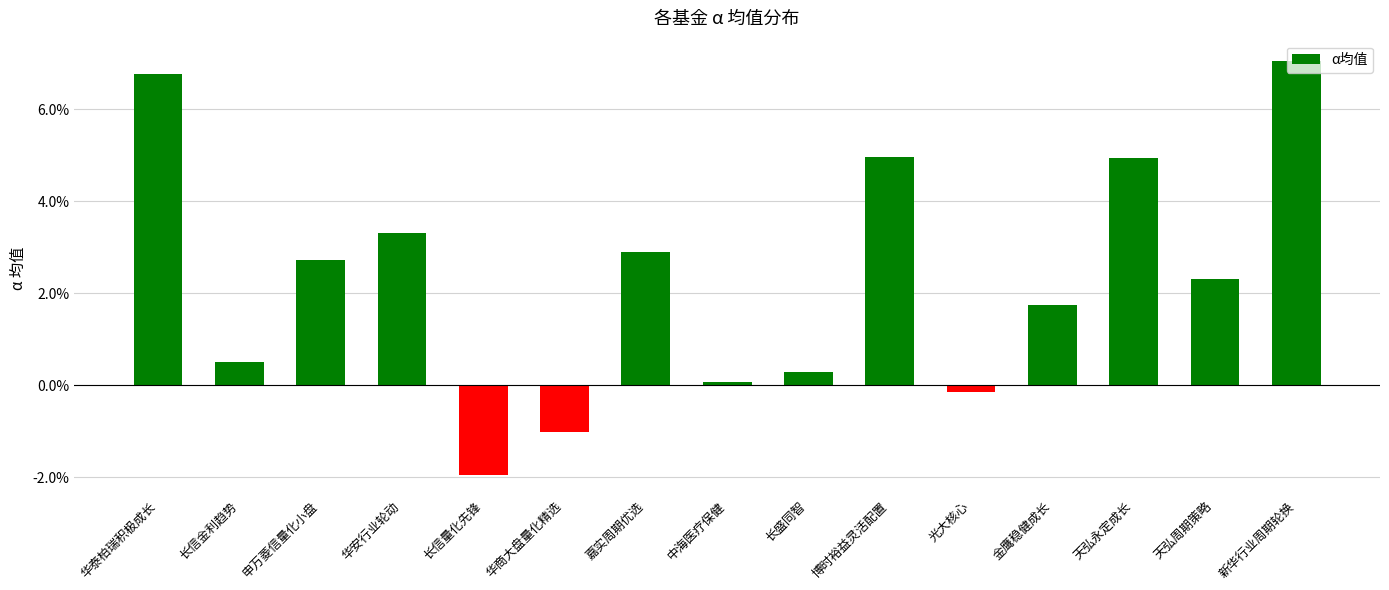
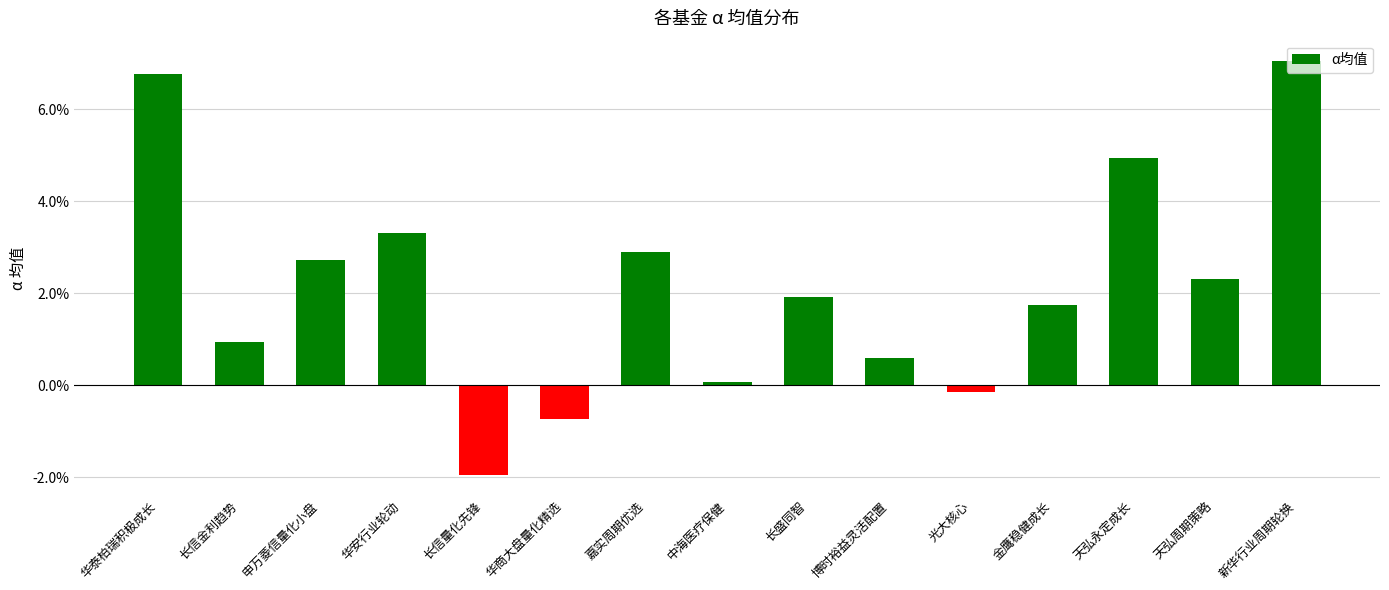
长信金利趋势: 0.5% -> 0.9%
华商大盘量化精选: -1.0% -> -0.7%
长盛同智: 0.3% -> 1.9%
博时裕益灵活配置: 5.0% -> 0.6%
